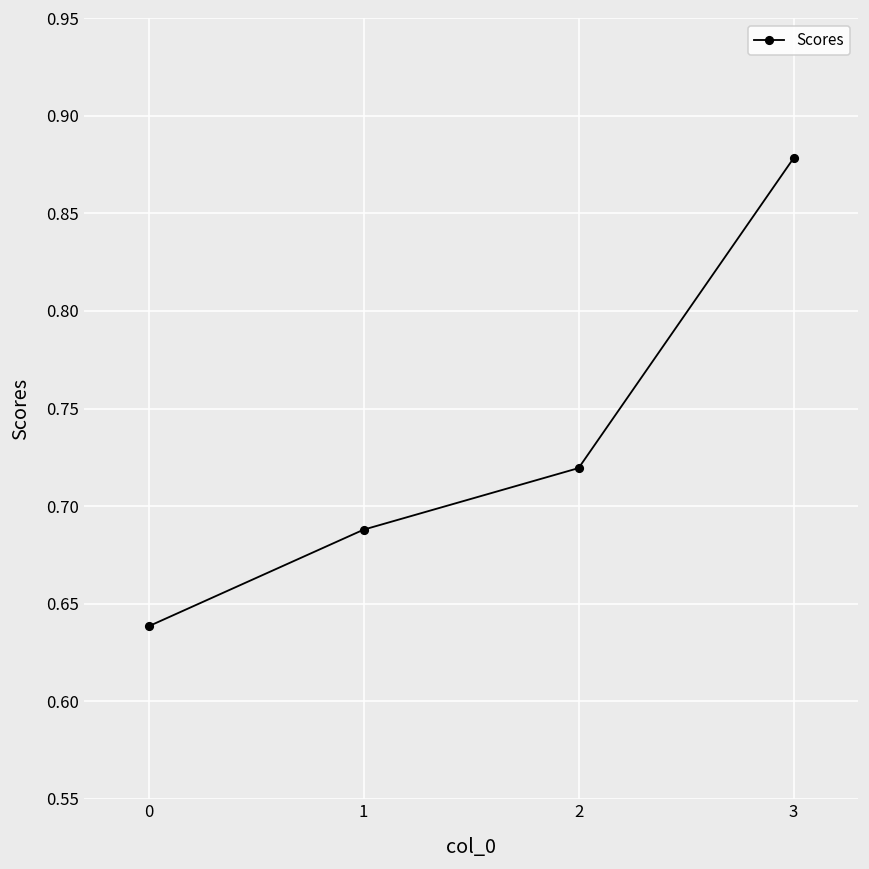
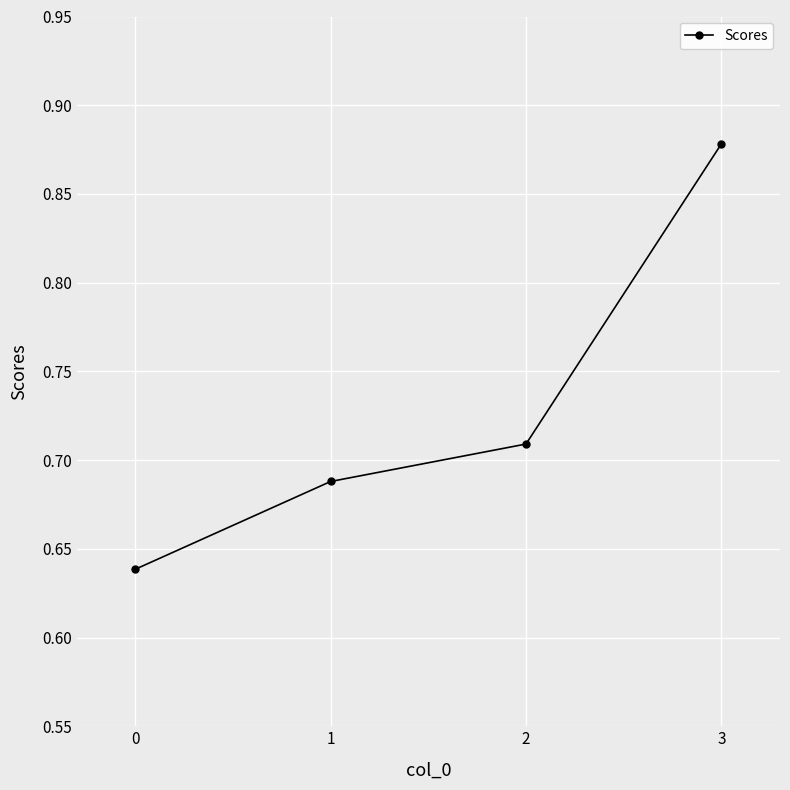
2: 0.719 -> 0.709
